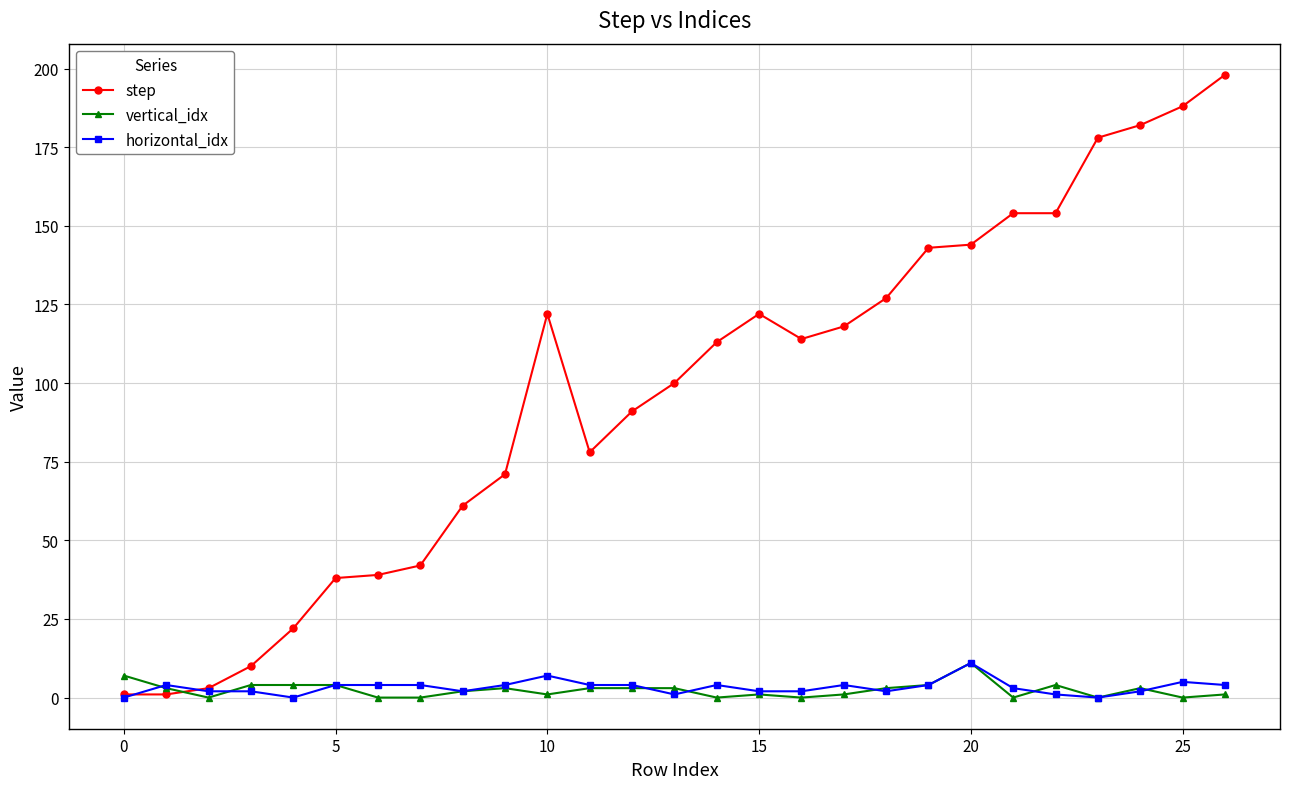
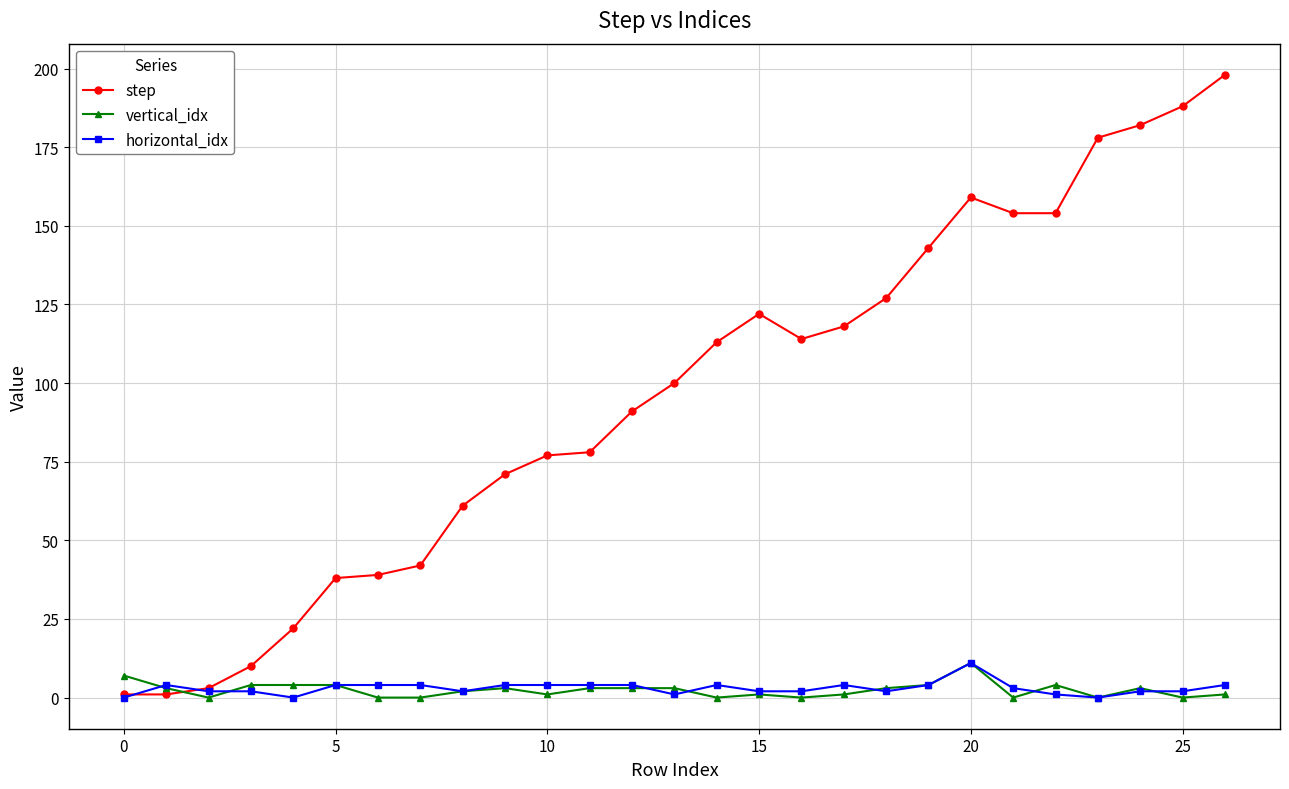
step, 10: 122 -> 77
horizontal_idx, 10: 7 -> 4
step, 20: 144 -> 159
horizontal_idx, 25: 5 -> 2
